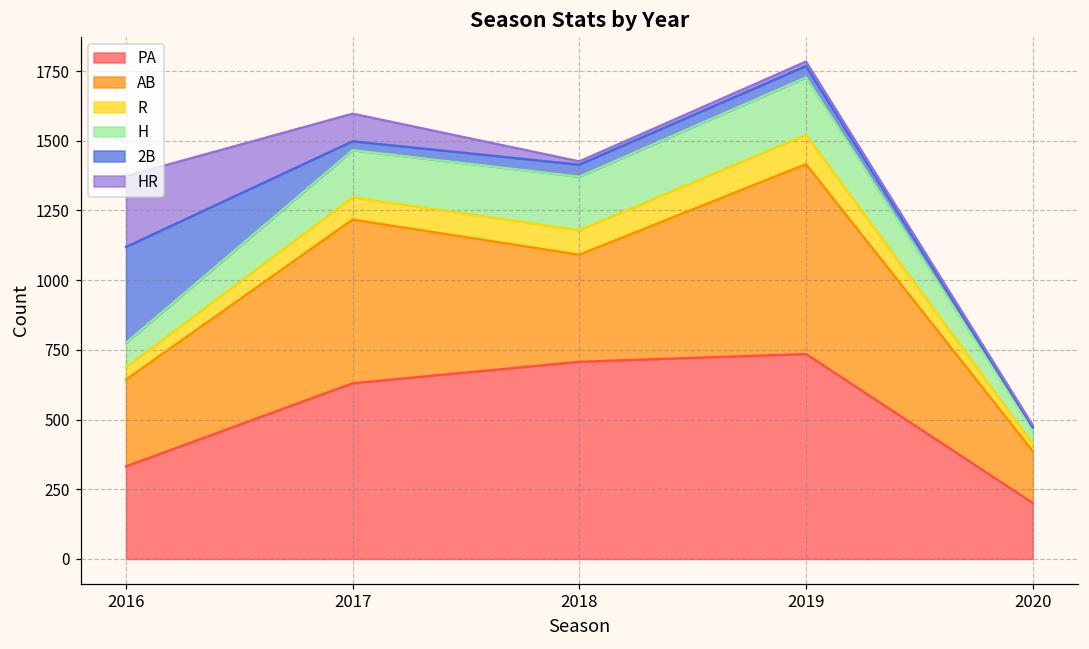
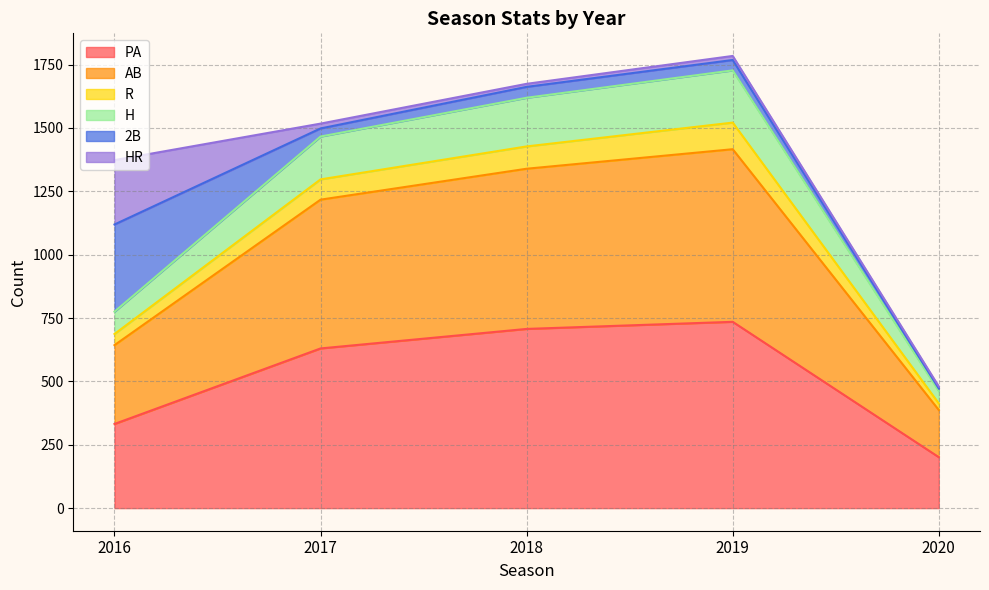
HR, 2017: 100 -> 20
AB, 2018: 380 -> 630
